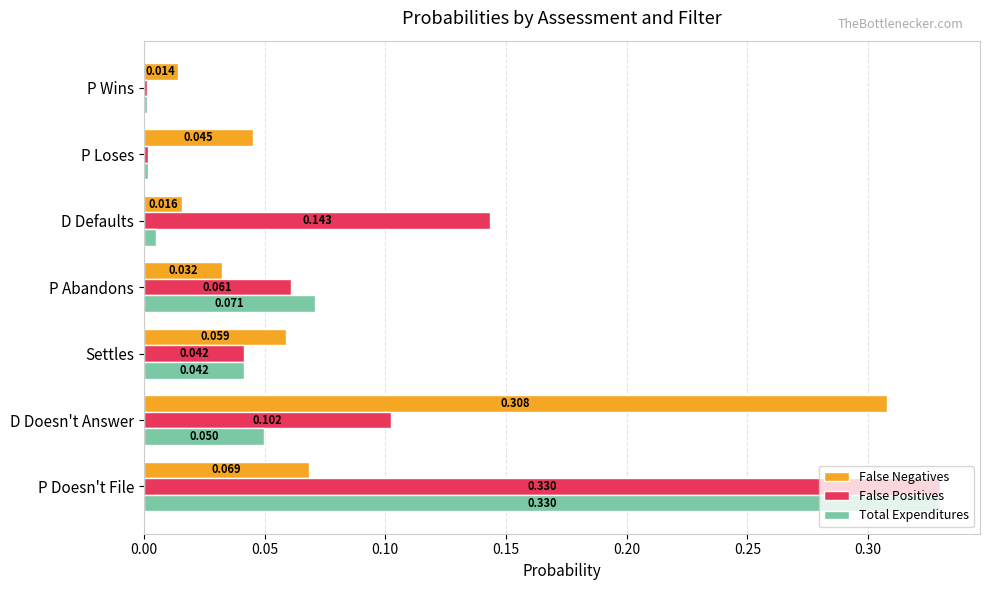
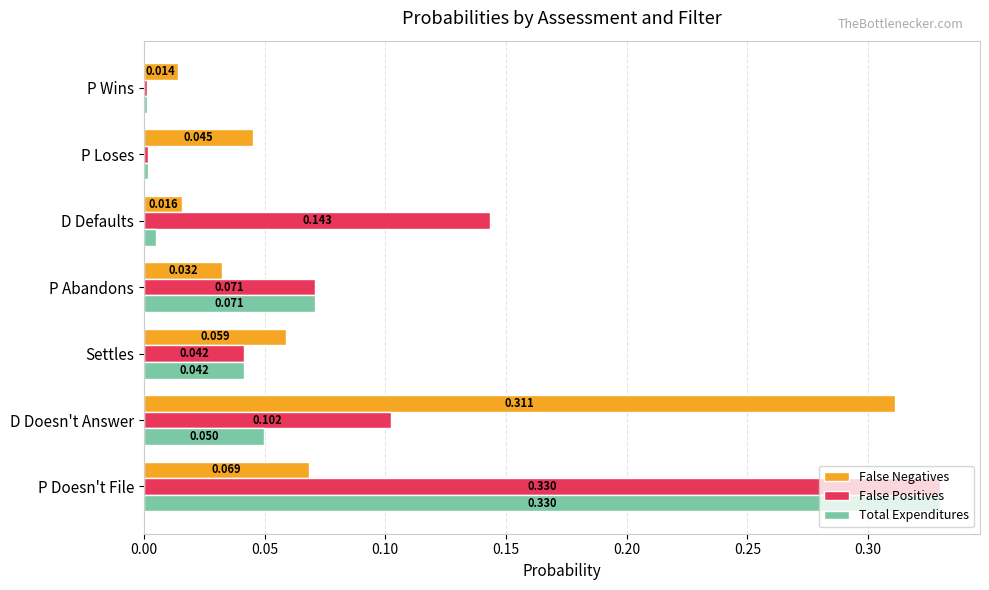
False Positives, P Abandons: 0.061 -> 0.071
False Negatives, D Doesn't Answer: 0.308 -> 0.311
